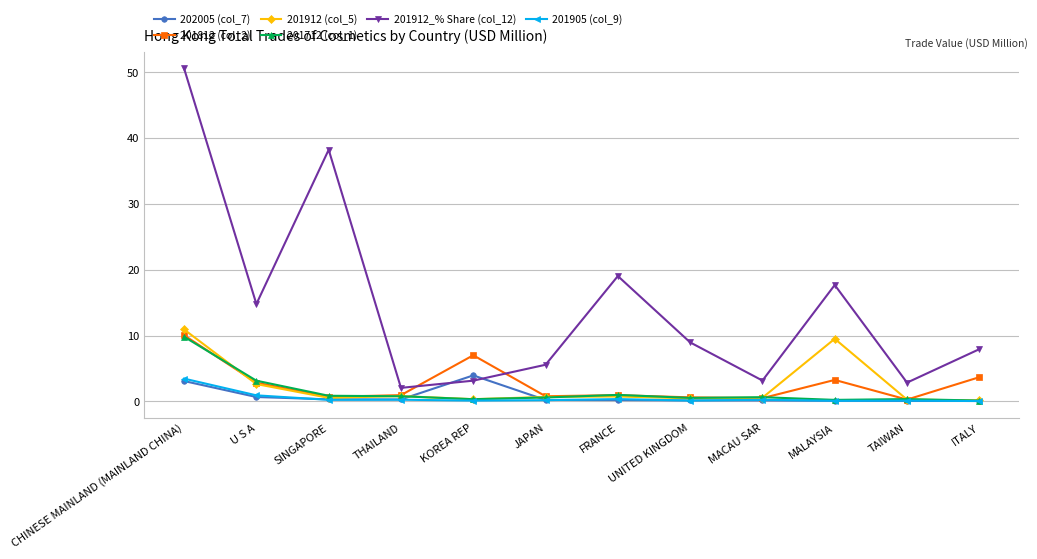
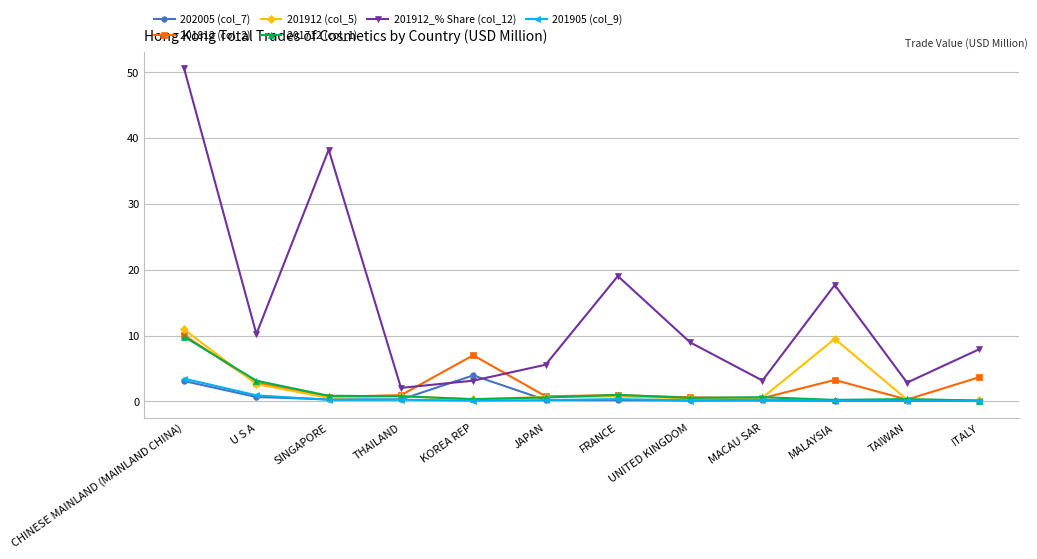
201912_% Share (col_12), U S A: 15 -> 10
